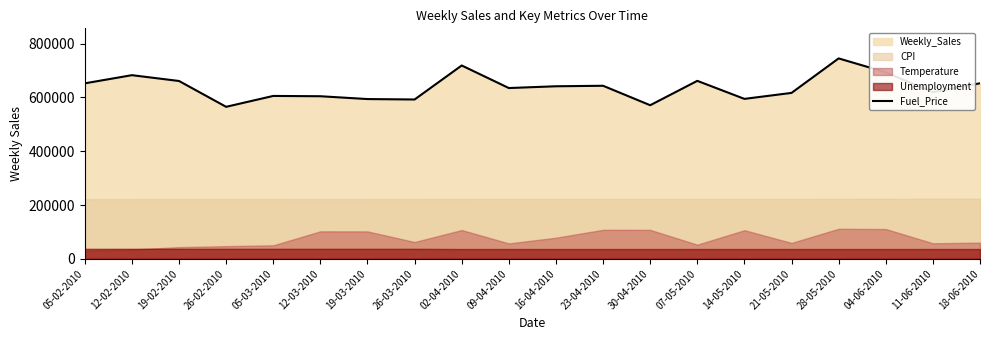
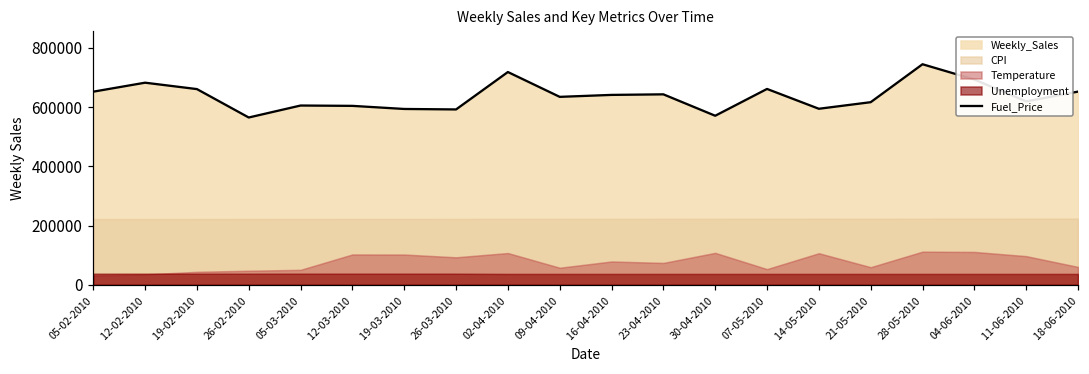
Temperature, 26-03-2010: 60000 -> 90000
Temperature, 23-04-2010: 110000 -> 70000
Temperature, 11-06-2010: 60000 -> 100000
